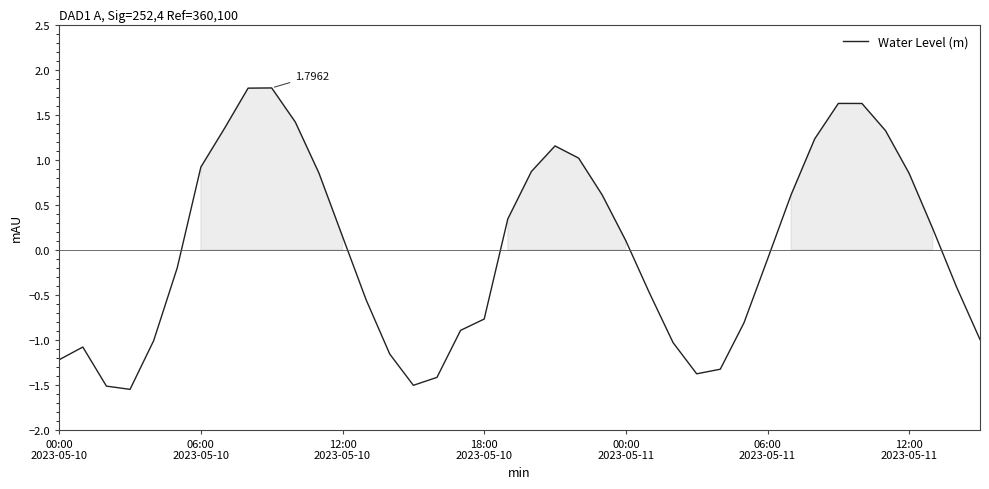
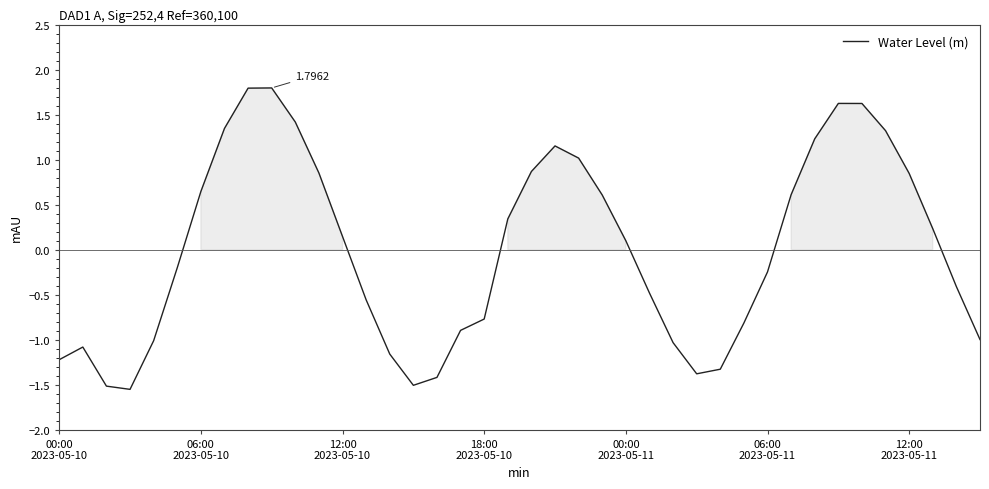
06:00 2023-05-10: 0.9 -> 0.6
06:00 2023-05-11: -0.1 -> -0.2
